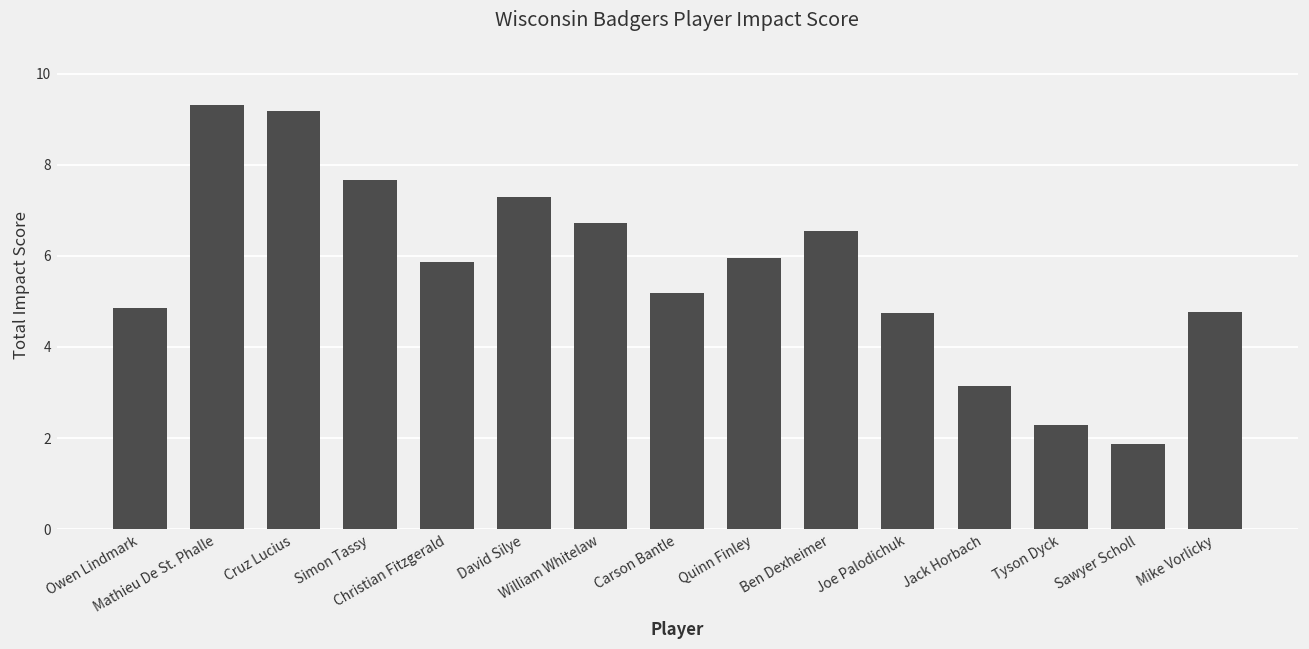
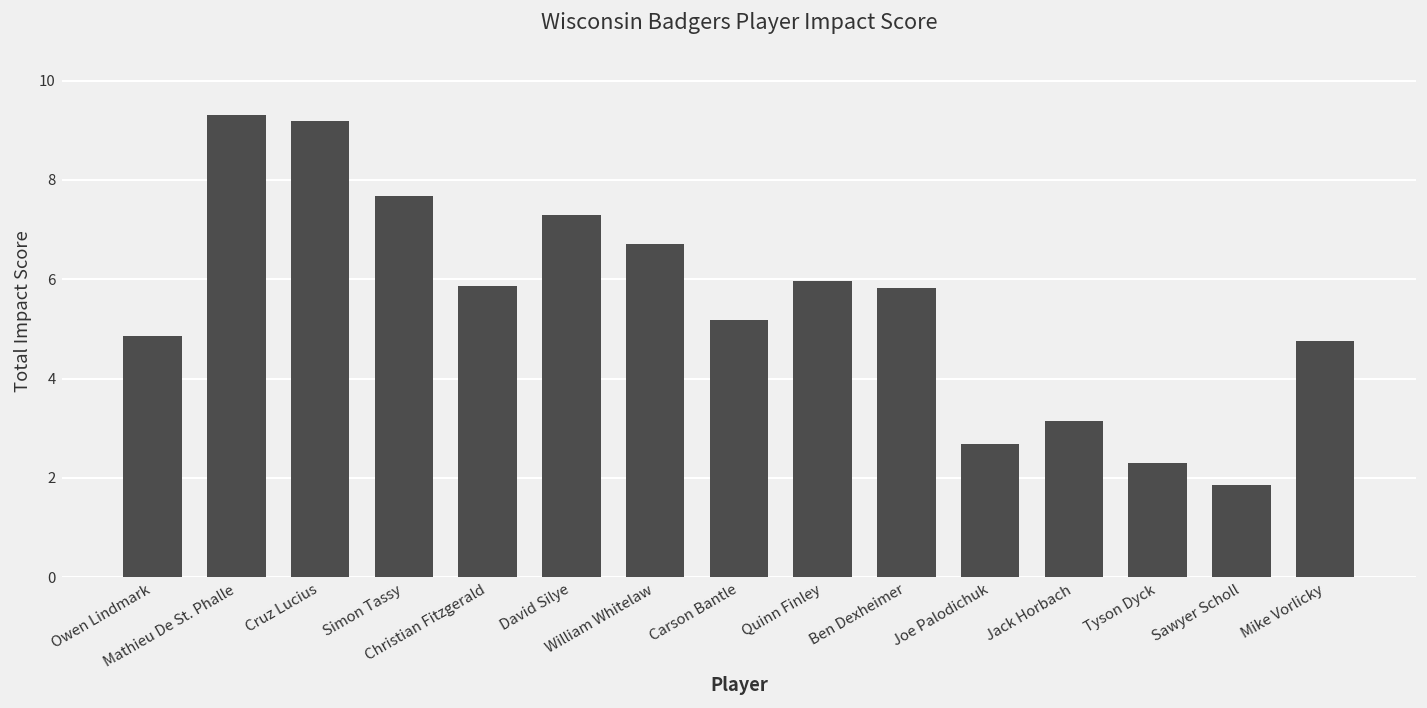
Ben Dexheimer: 6.6 -> 5.8
Joe Palodichuk: 4.8 -> 2.7
